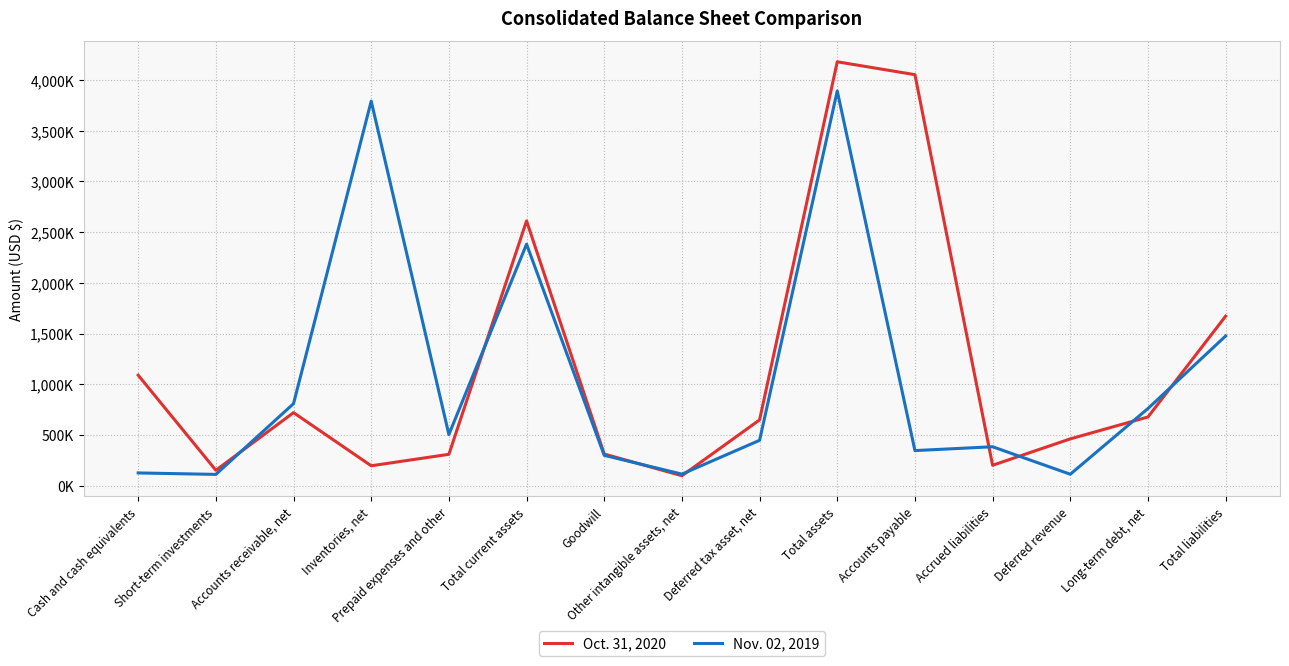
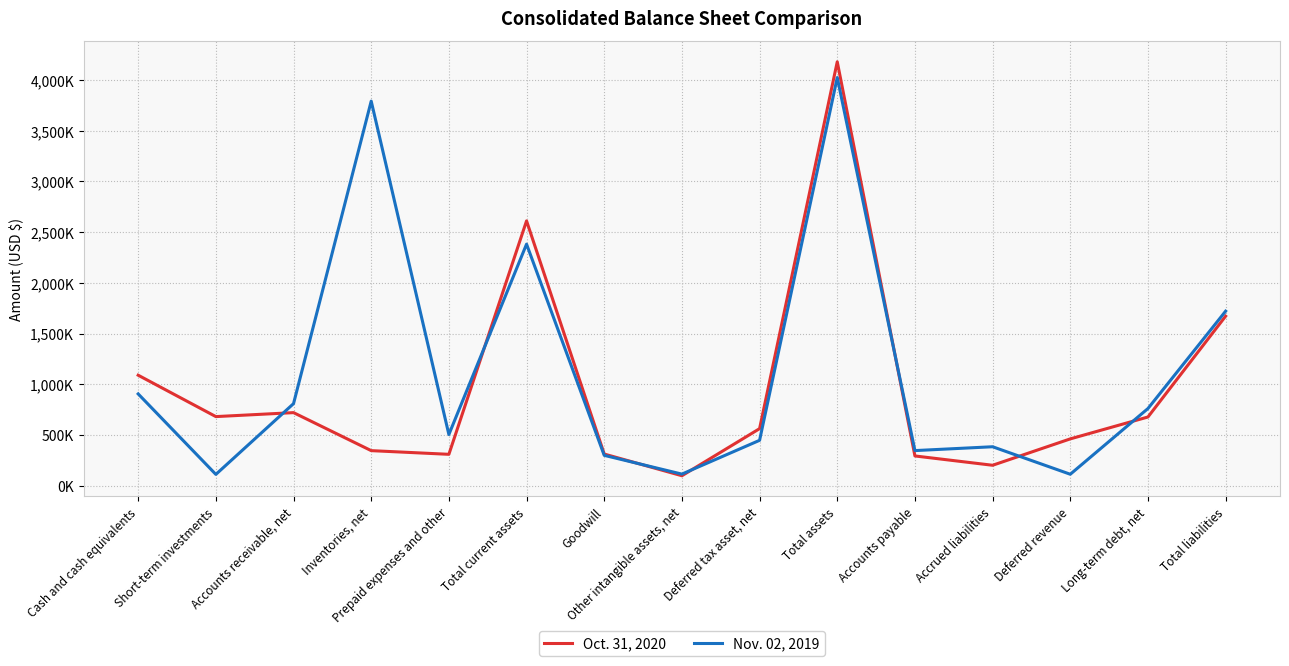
Nov. 02, 2019, Cash and cash equivalents: 120,000 -> 900,000
Oct. 31, 2020, Short-term investments: 150,000 -> 680,000
Oct. 31, 2020, Inventories, net: 190,000 -> 340,000
Oct. 31, 2020, Deferred tax asset, net: 650,000 -> 560,000
Nov. 02, 2019, Total assets: 3,890,000 -> 4,030,000
Oct. 31, 2020, Accounts payable: 4,050,000 -> 290,000
Nov. 02, 2019, Total liabilities: 1,480,000 -> 1,720,000
